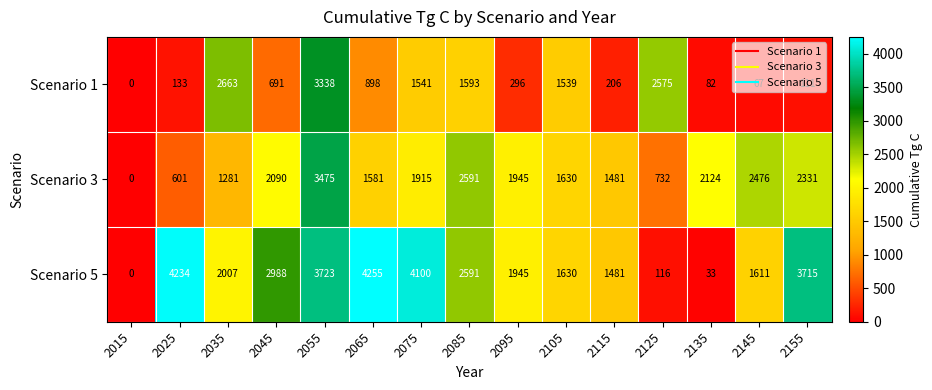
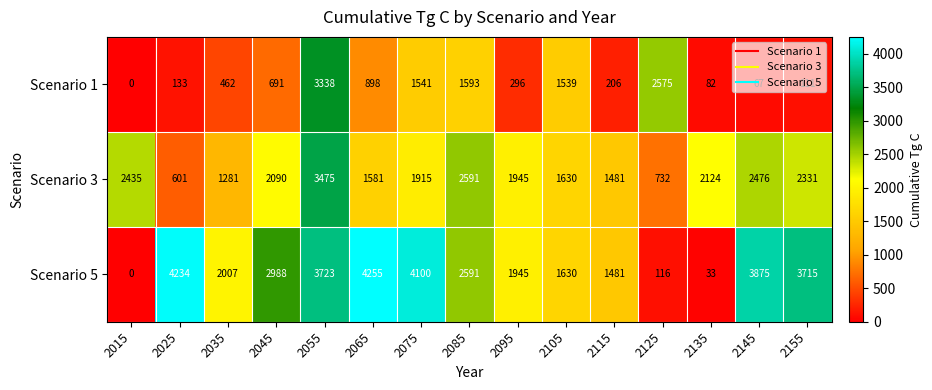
Scenario 1, 2035: 2663 -> 462
Scenario 3, 2015: 0 -> 2435
Scenario 5, 2145: 1611 -> 3875
